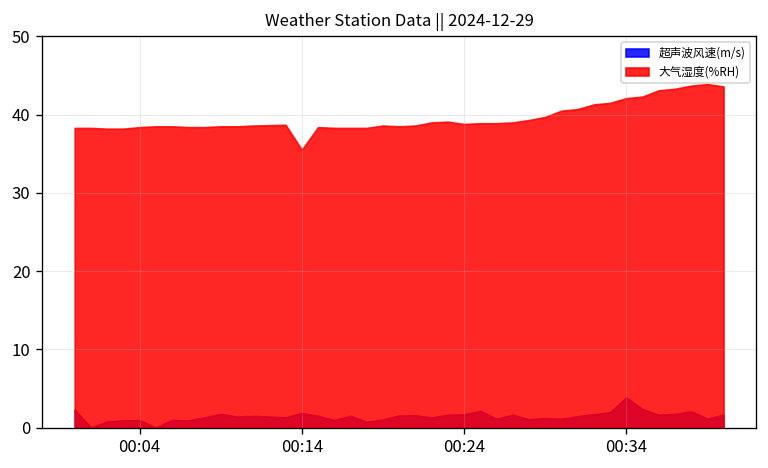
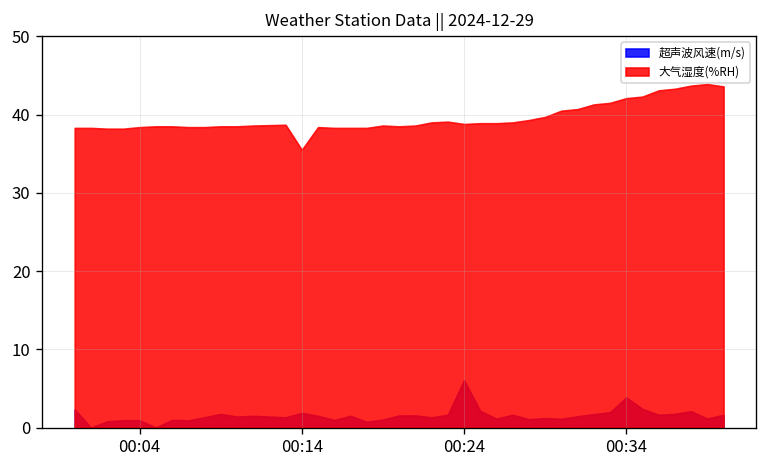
超声波风速(m/s), 00:24: 2 -> 6
